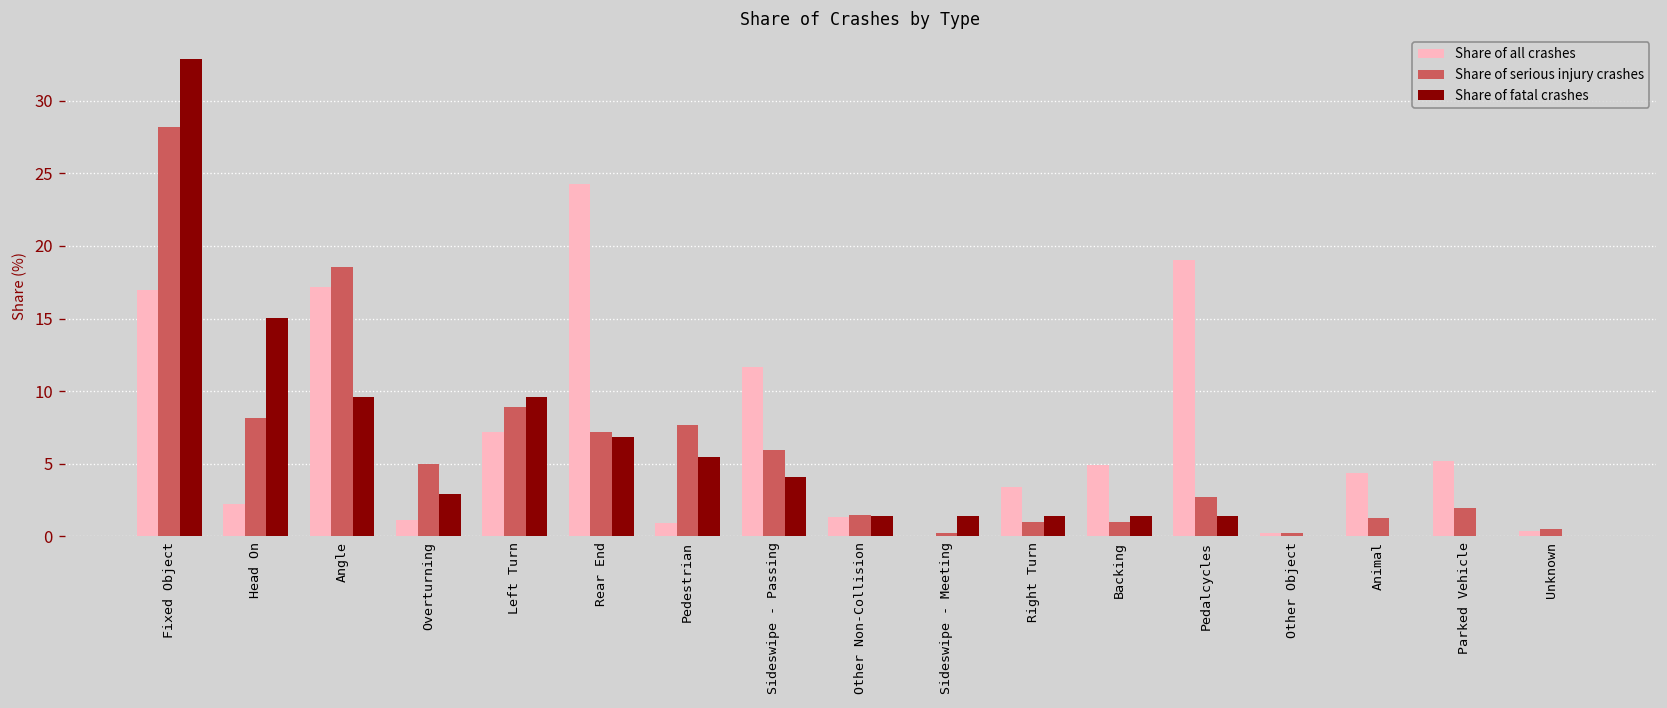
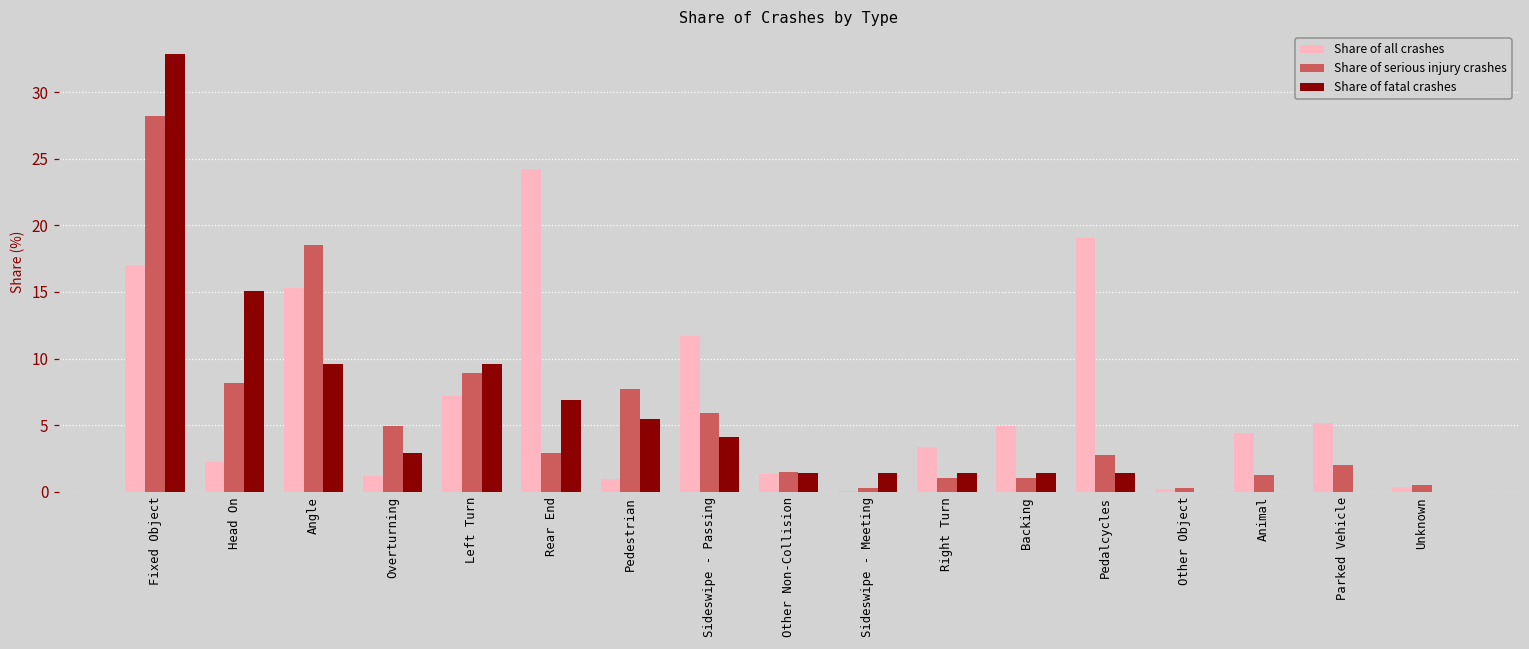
Share of all crashes, Angle: 17.2 -> 15.3
Share of serious injury crashes, Rear End: 7.2 -> 2.9
